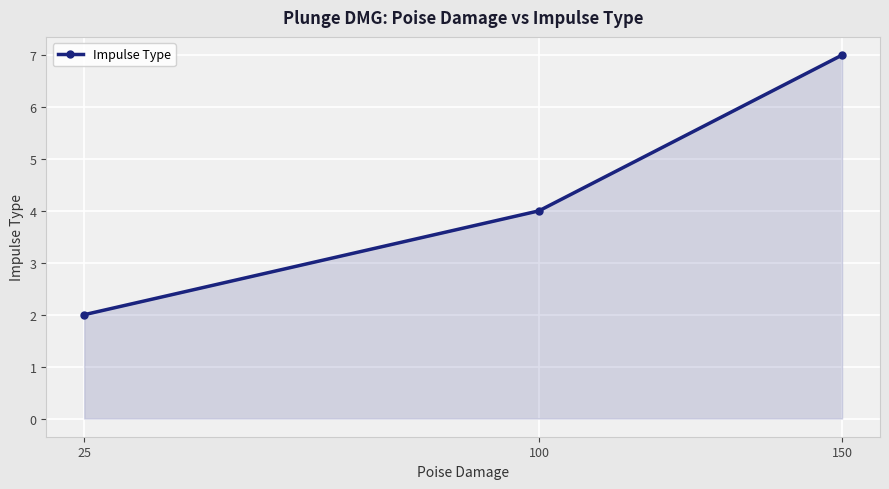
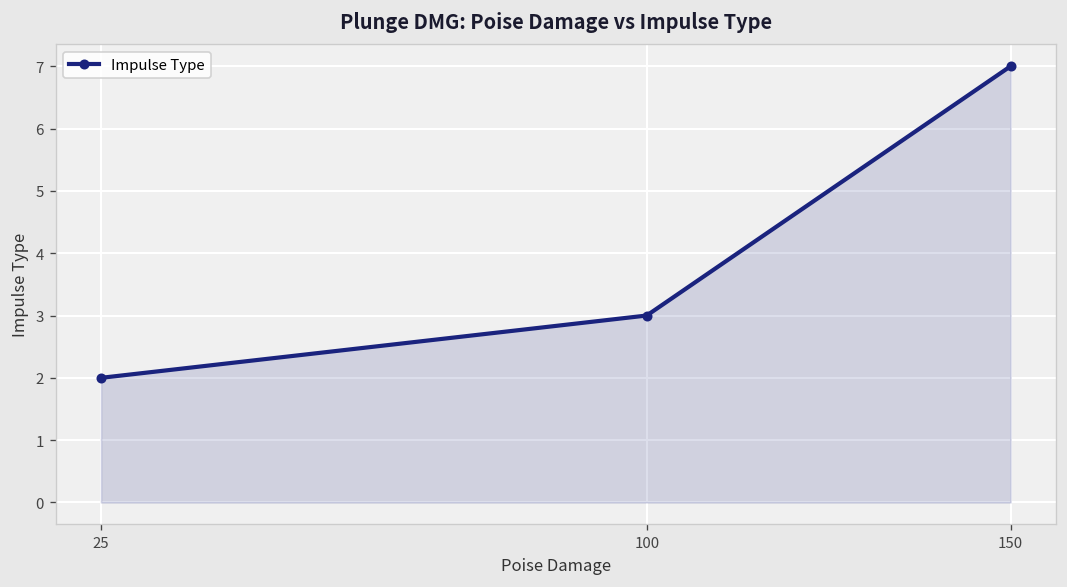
100: 4 -> 3
